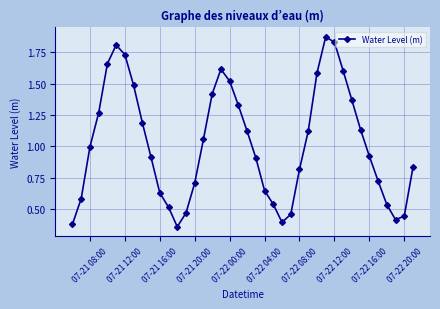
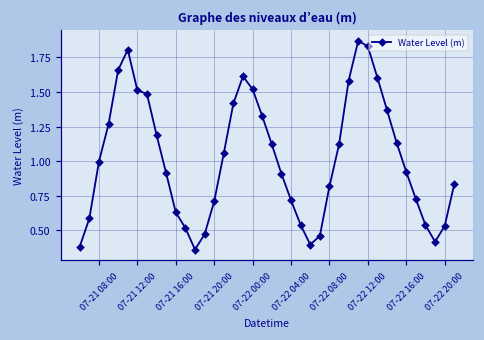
07-21 12:00: 1.73 -> 1.51
07-22 04:00: 0.65 -> 0.72
07-22 20:00: 0.45 -> 0.53
